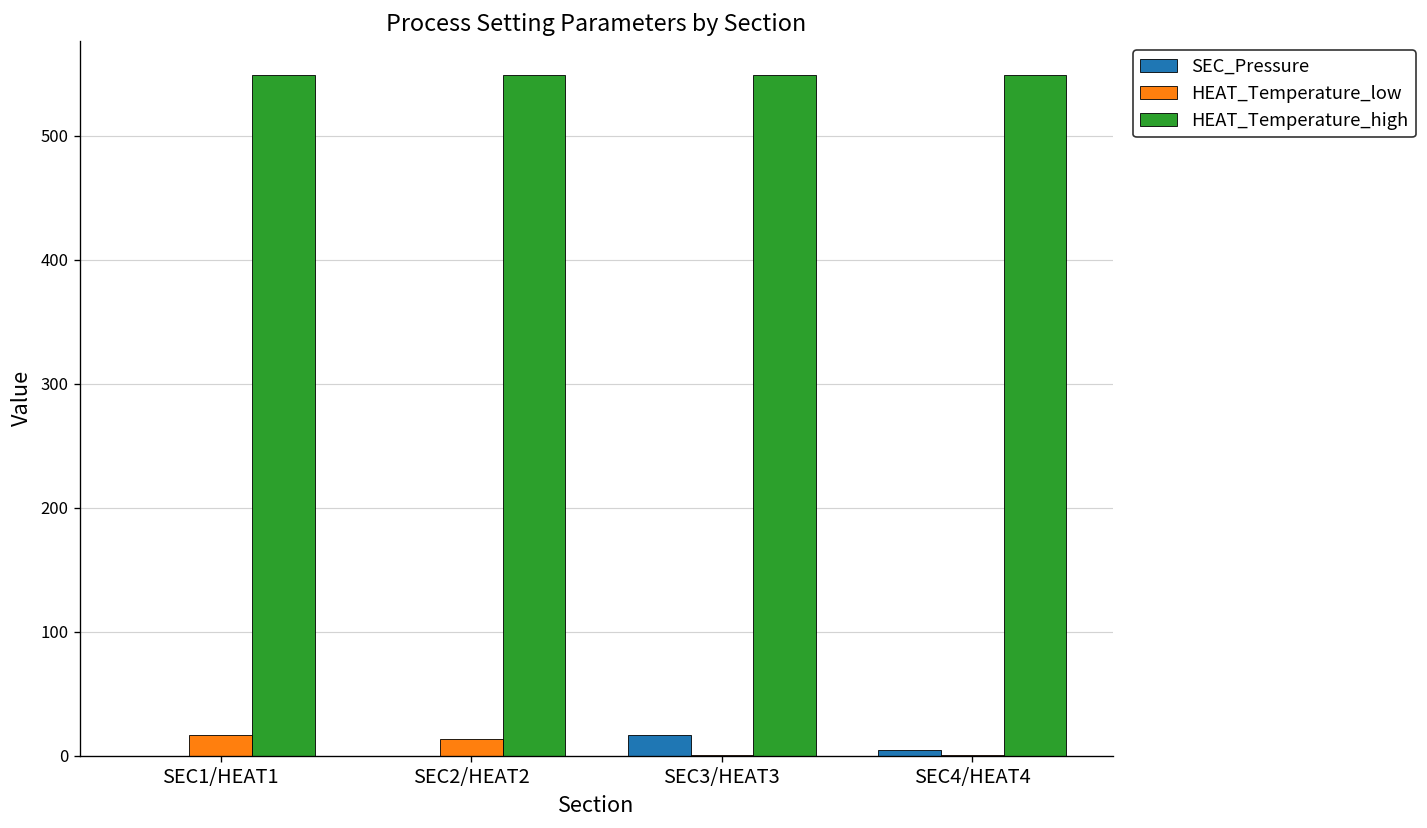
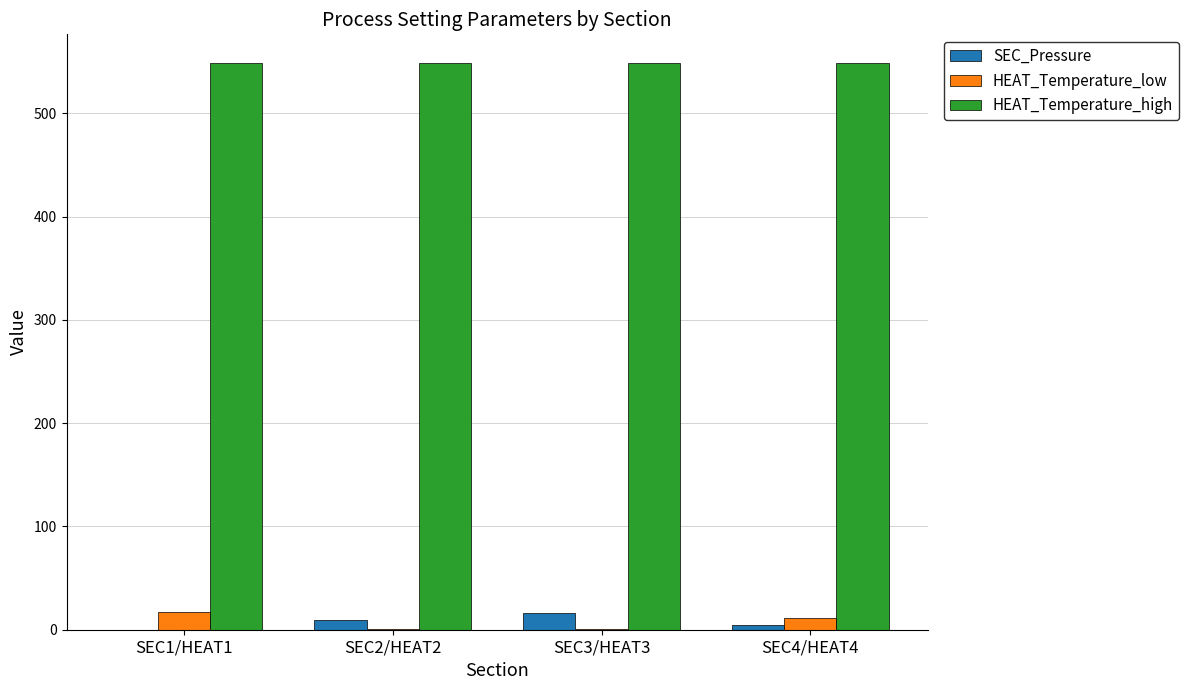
SEC_Pressure, SEC2/HEAT2: 0 -> 9
HEAT_Temperature_low, SEC2/HEAT2: 13 -> 0
HEAT_Temperature_low, SEC4/HEAT4: 0 -> 12
